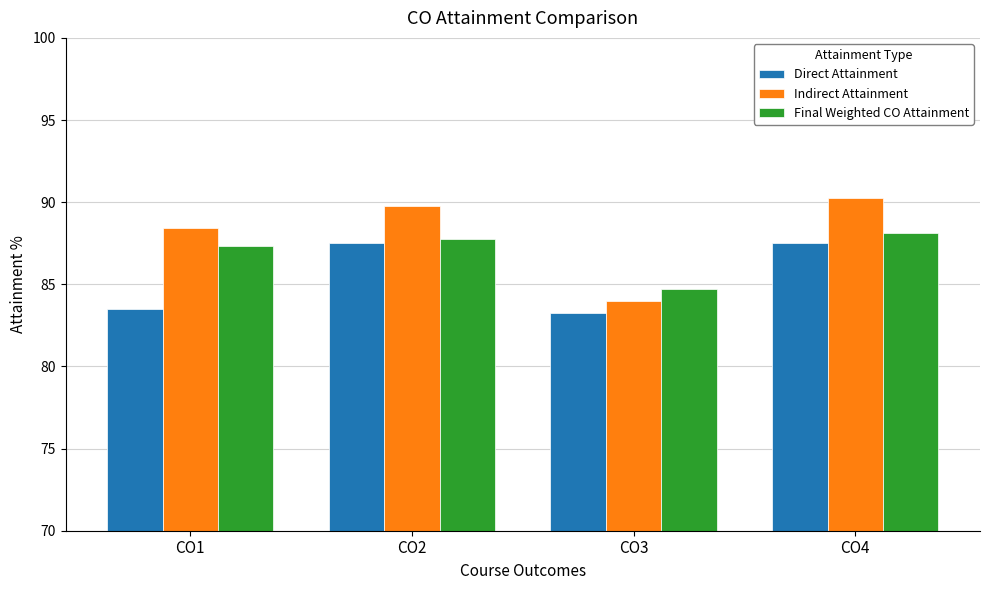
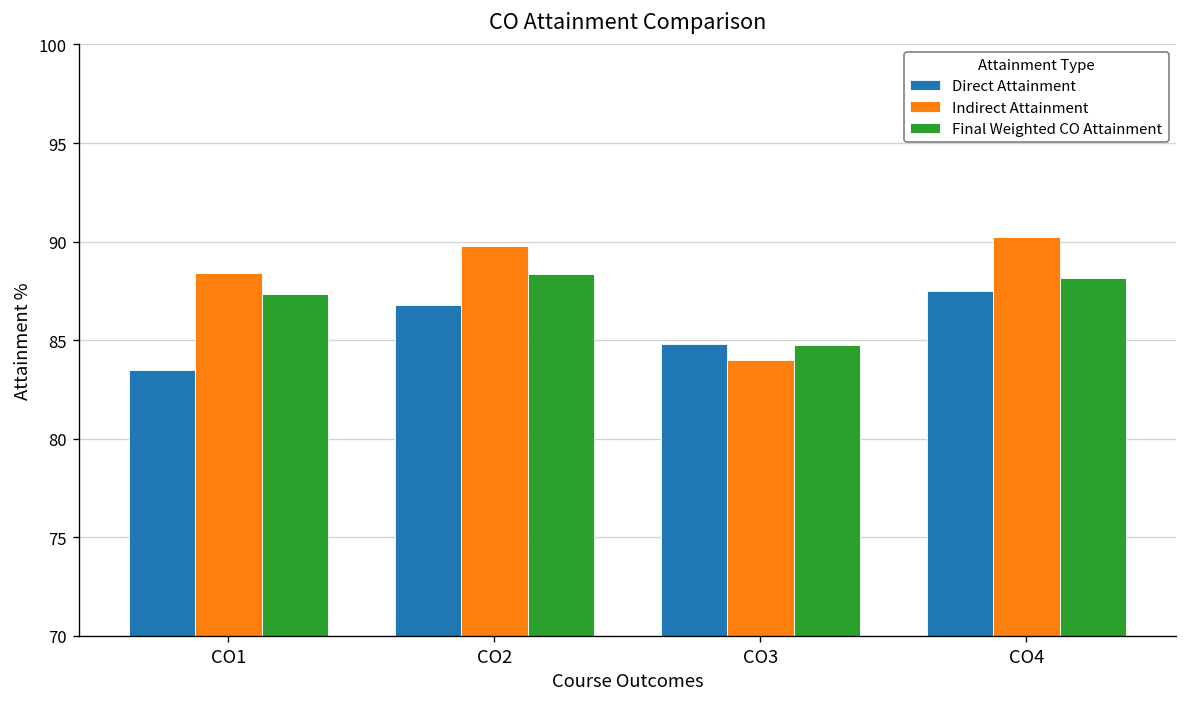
Direct Attainment, CO2: 87.5 -> 86.8
Final Weighted CO Attainment, CO2: 87.8 -> 88.3
Direct Attainment, CO3: 83.3 -> 84.8
